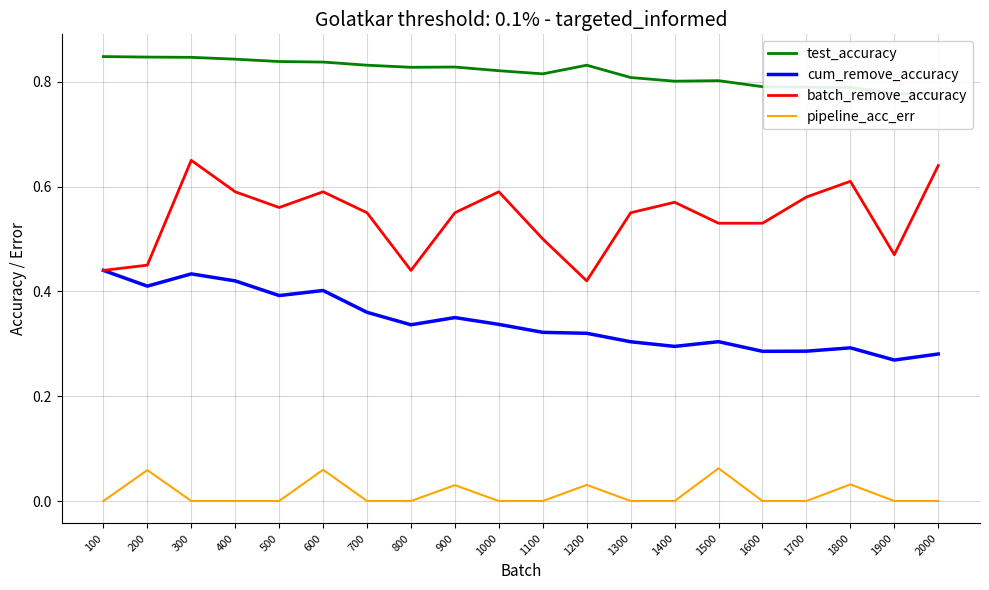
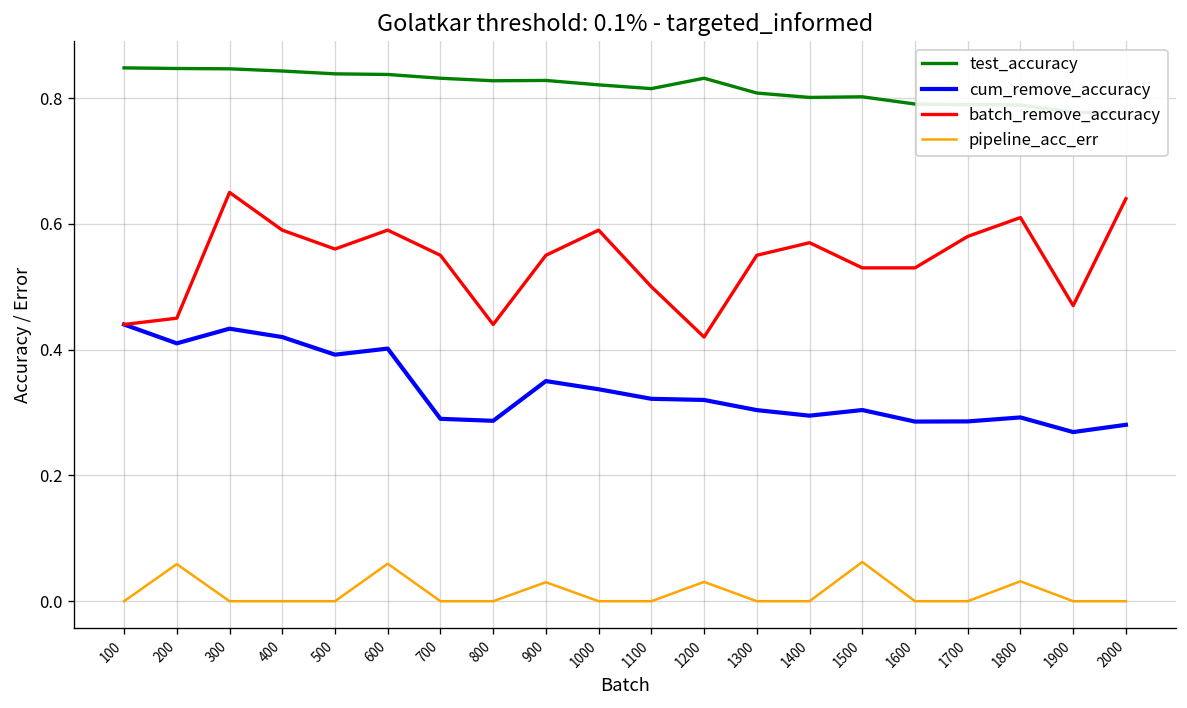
cum_remove_accuracy, 700: 0.36 -> 0.29
cum_remove_accuracy, 800: 0.34 -> 0.29
